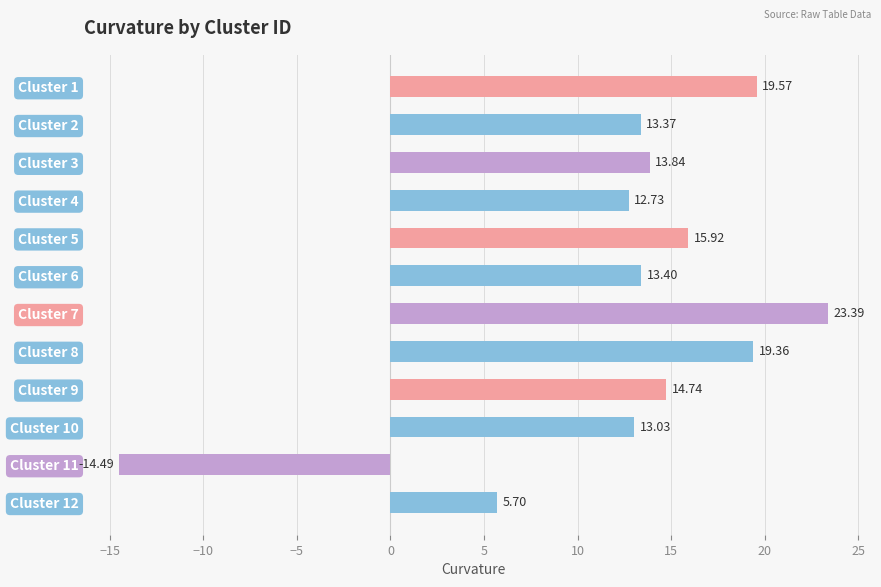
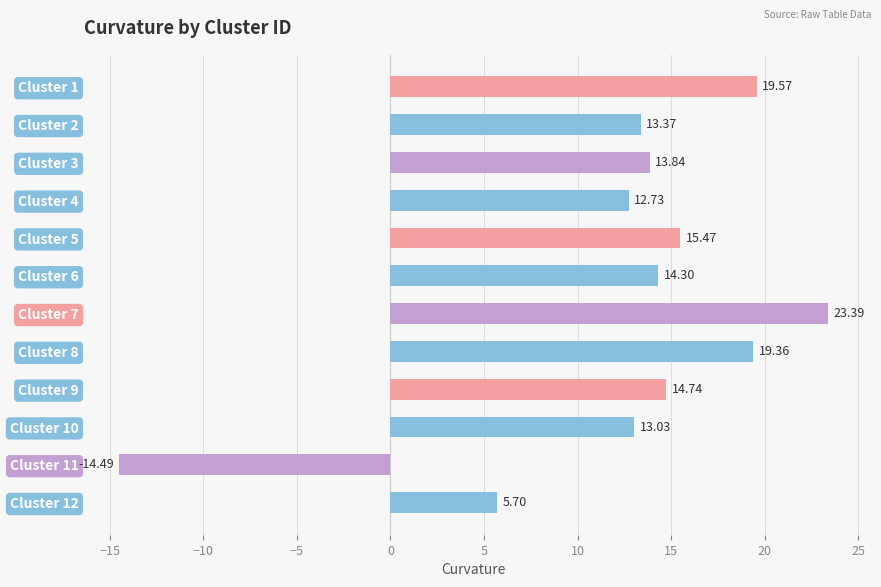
Cluster 5: 15.92 -> 15.47
Cluster 6: 13.40 -> 14.30
